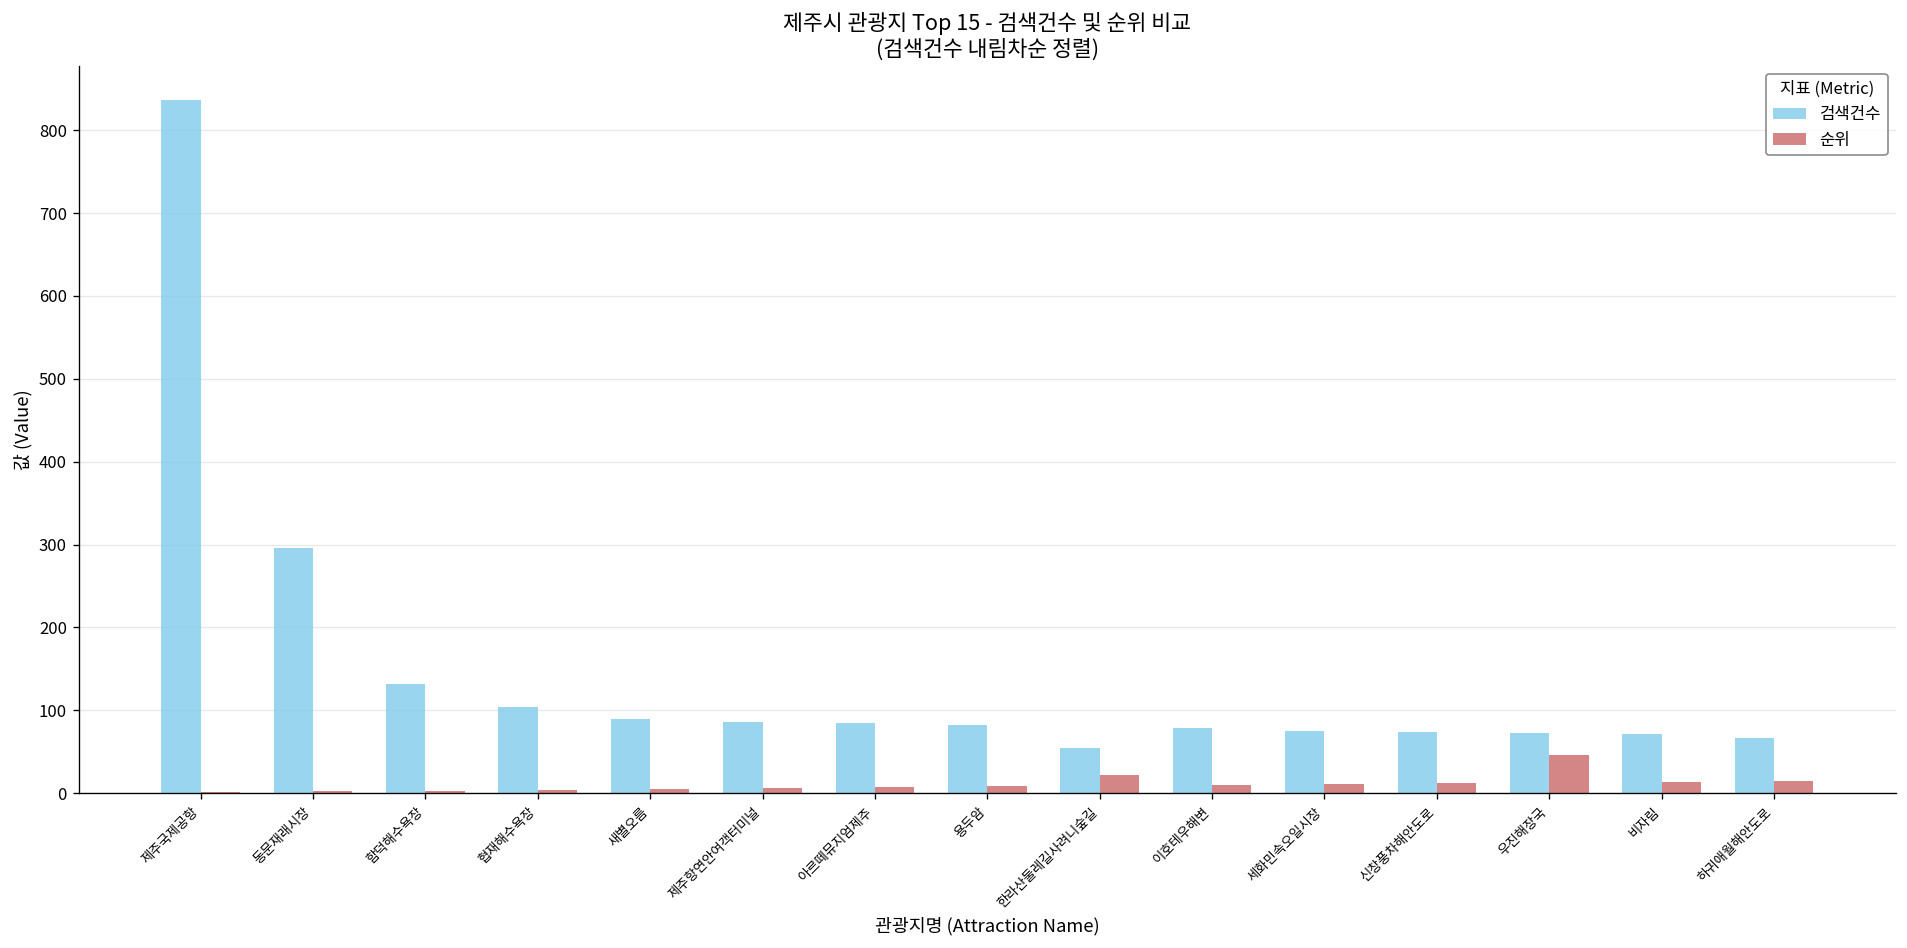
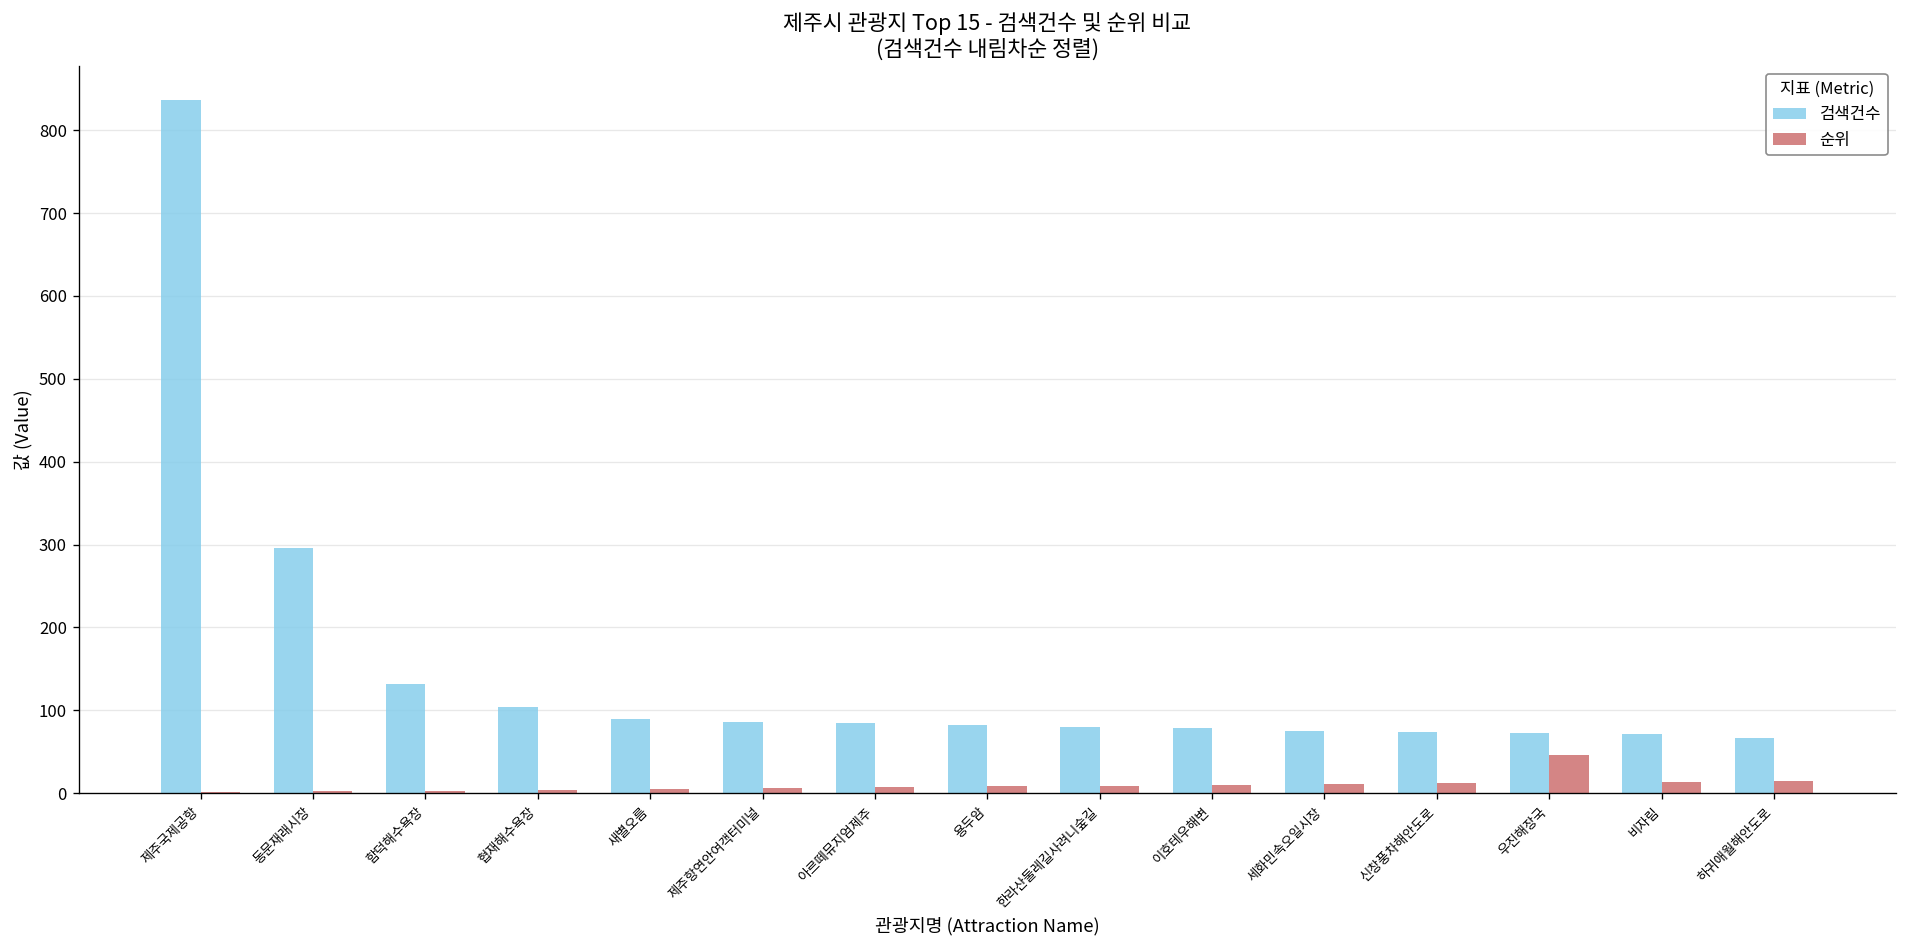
검색건수, 한라산둘레길사려니숲길: 60 -> 80
순위, 한라산둘레길사려니숲길: 20 -> 10
